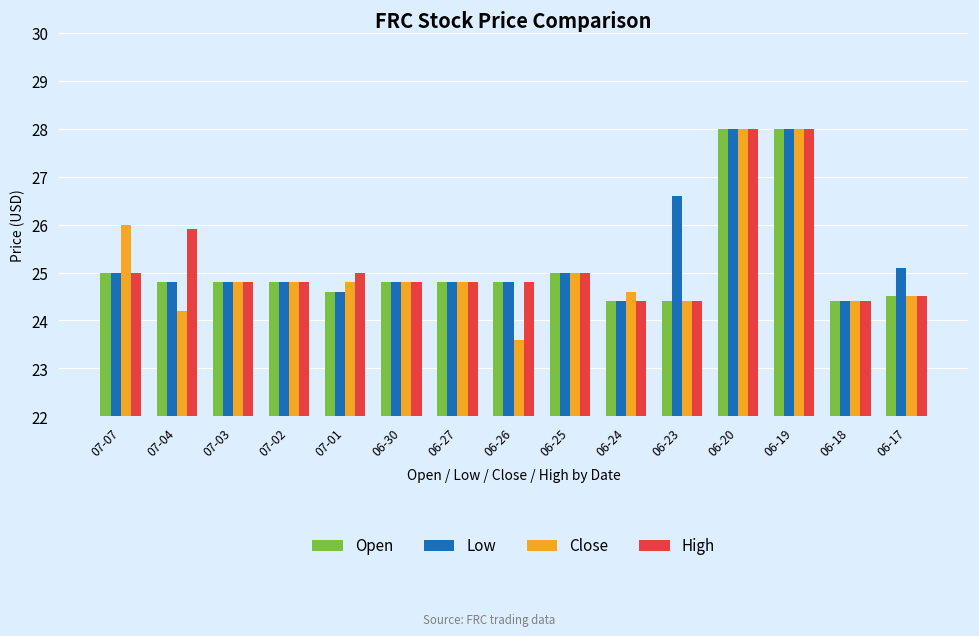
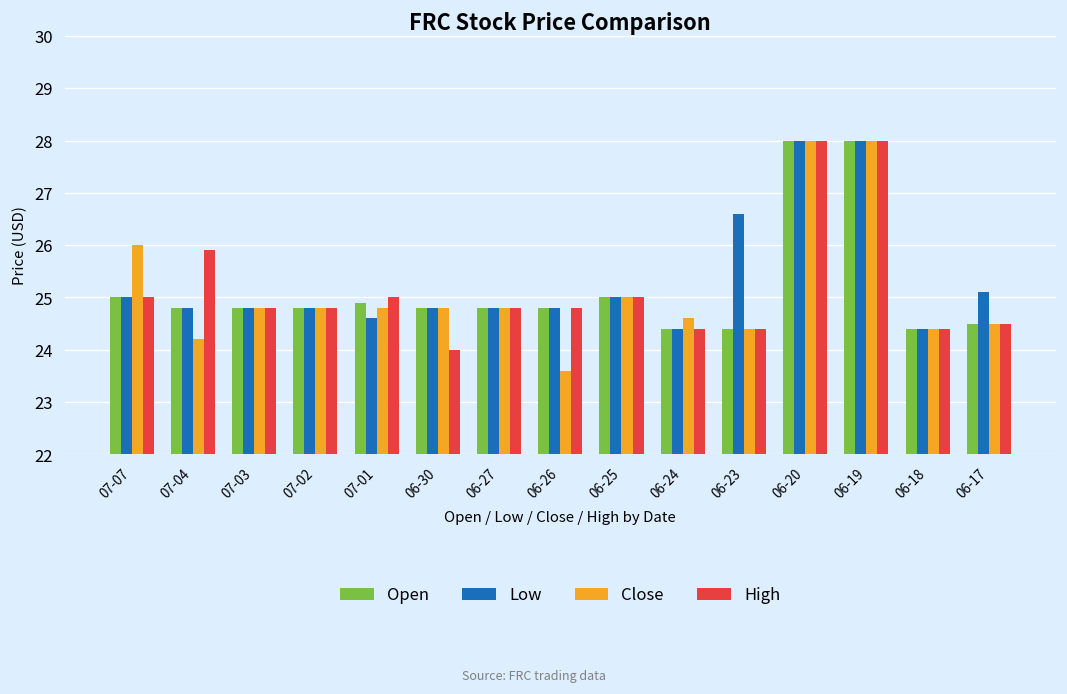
Open, 07-01: 24.6 -> 24.9
High, 06-30: 24.8 -> 24.0
